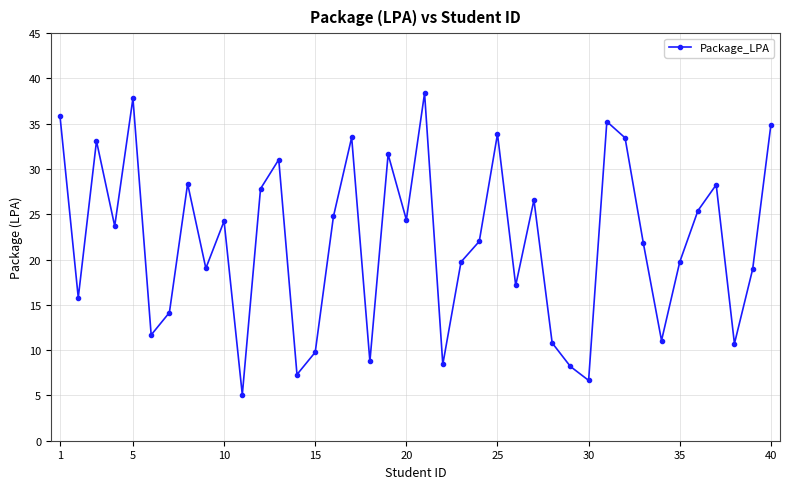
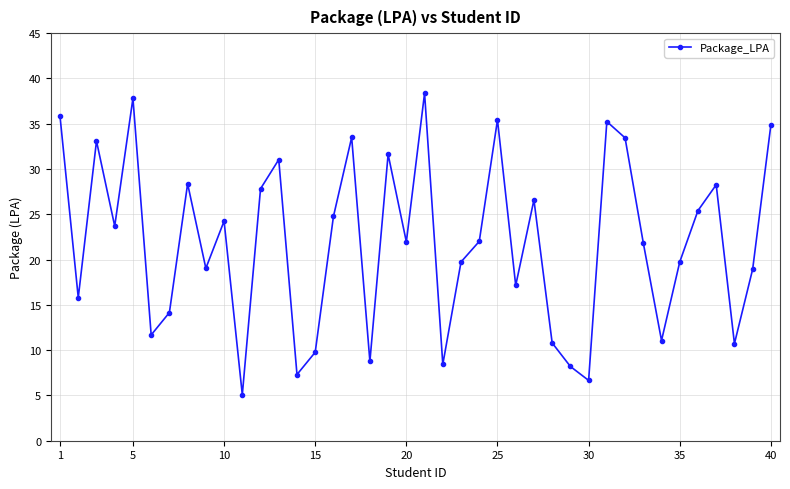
20: 24 -> 22
25: 34 -> 35
